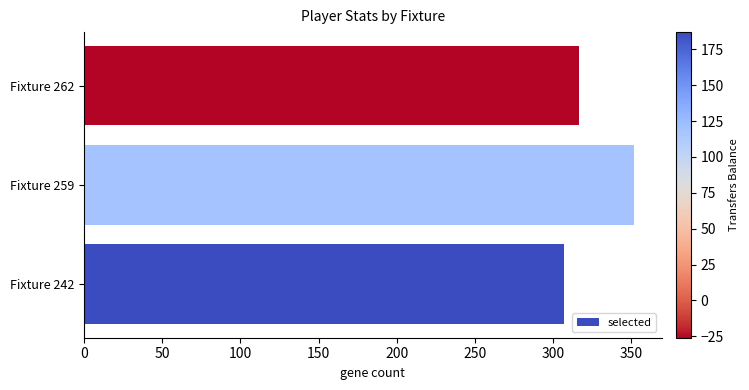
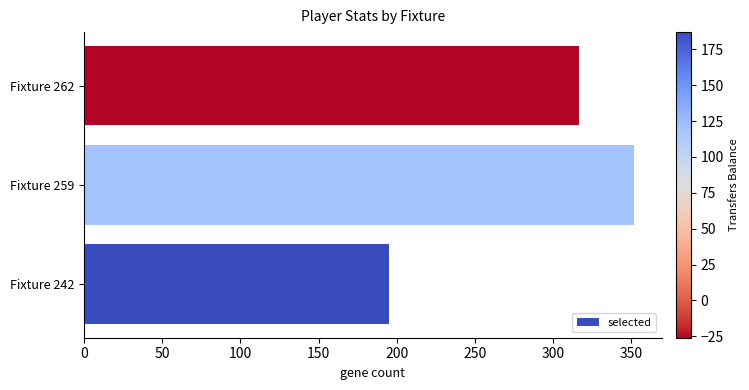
Fixture 242: 307 -> 195
